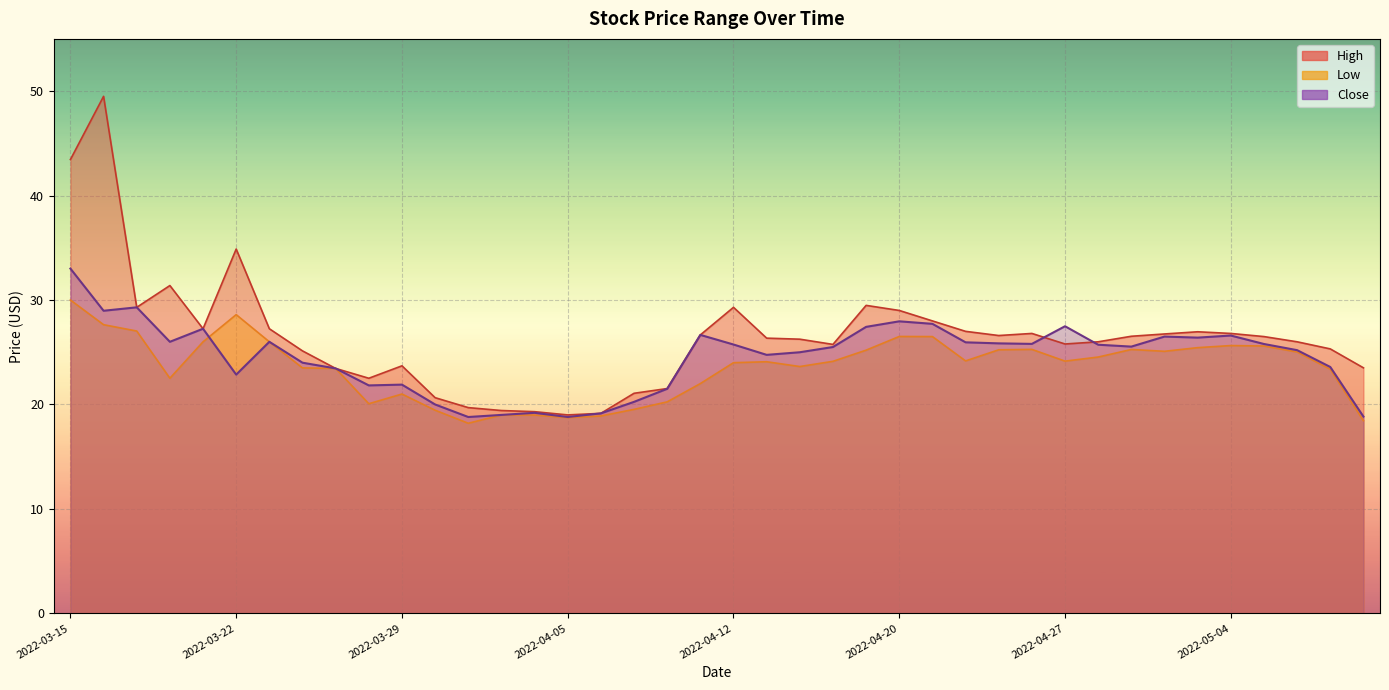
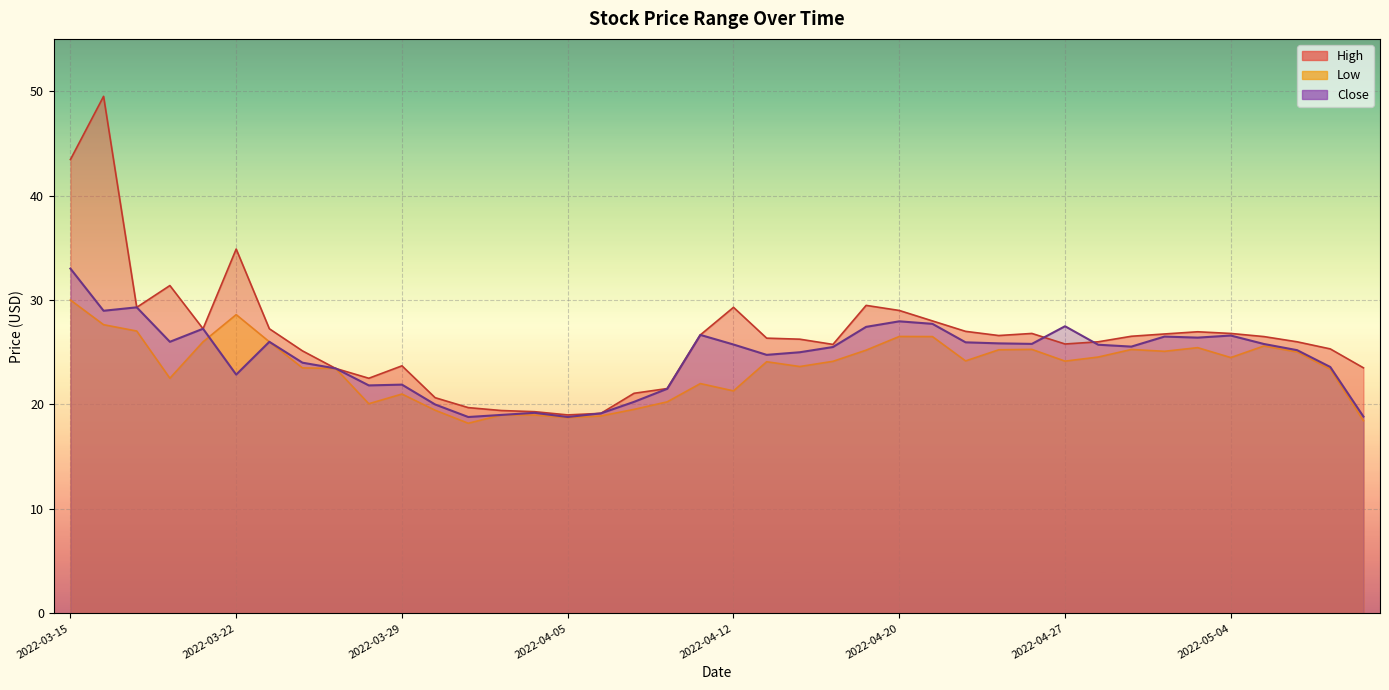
Low, 2022-04-12: 24.0 -> 21.3
Low, 2022-05-04: 25.6 -> 24.5
